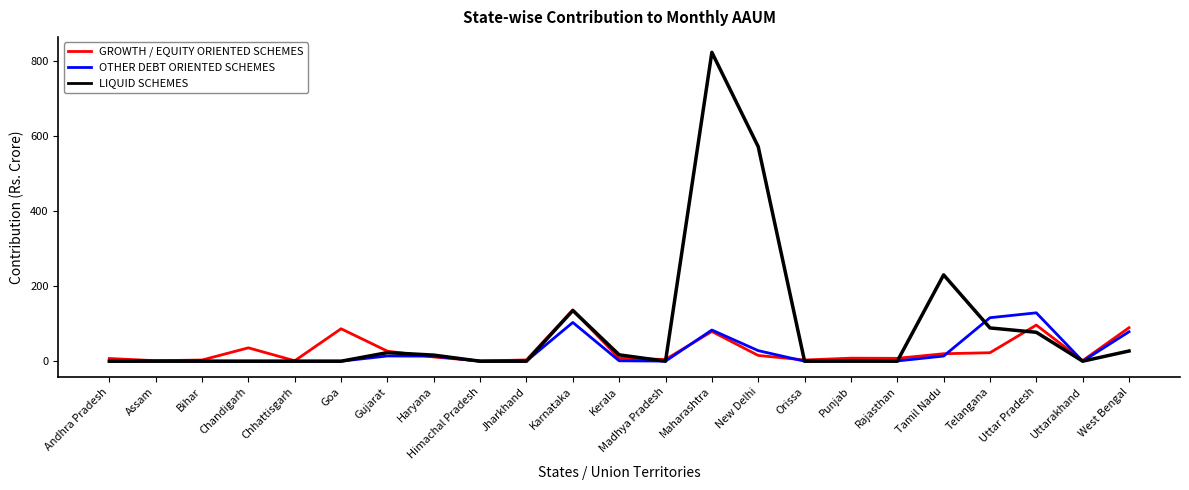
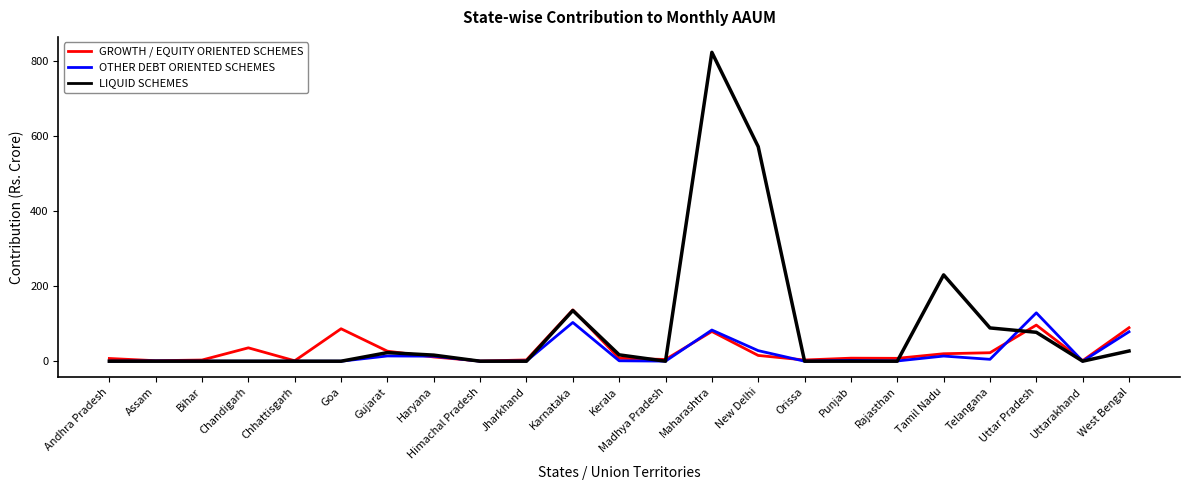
OTHER DEBT ORIENTED SCHEMES, Telangana: 120 -> 10
